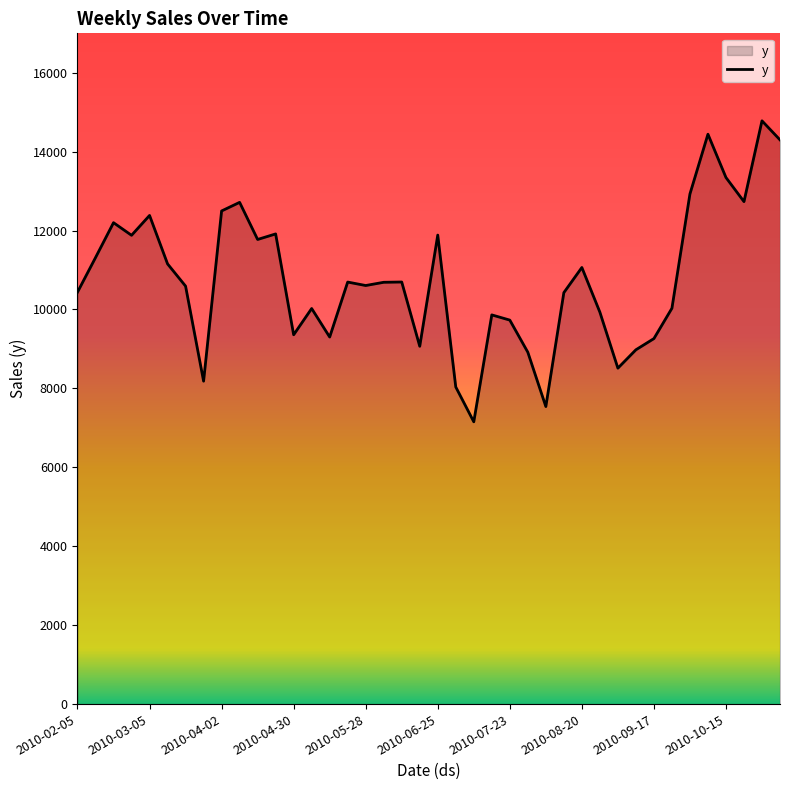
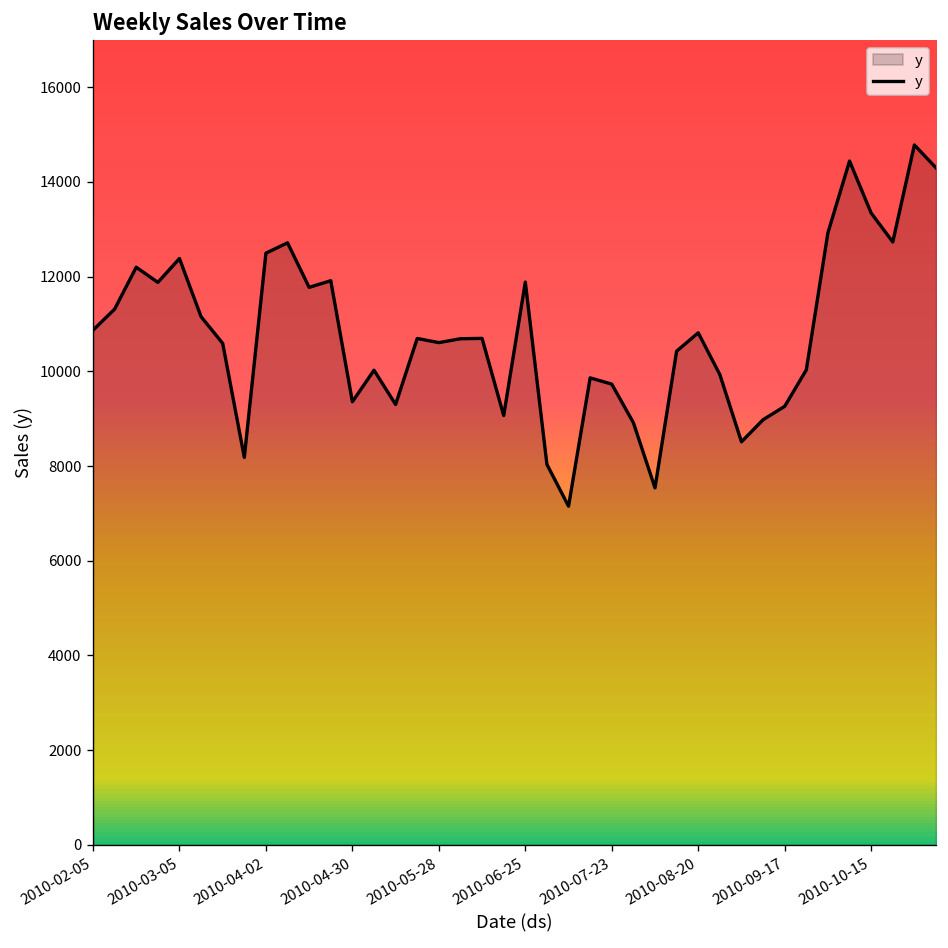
2010-02-05: 10400 -> 10900
2010-08-20: 11100 -> 10800
